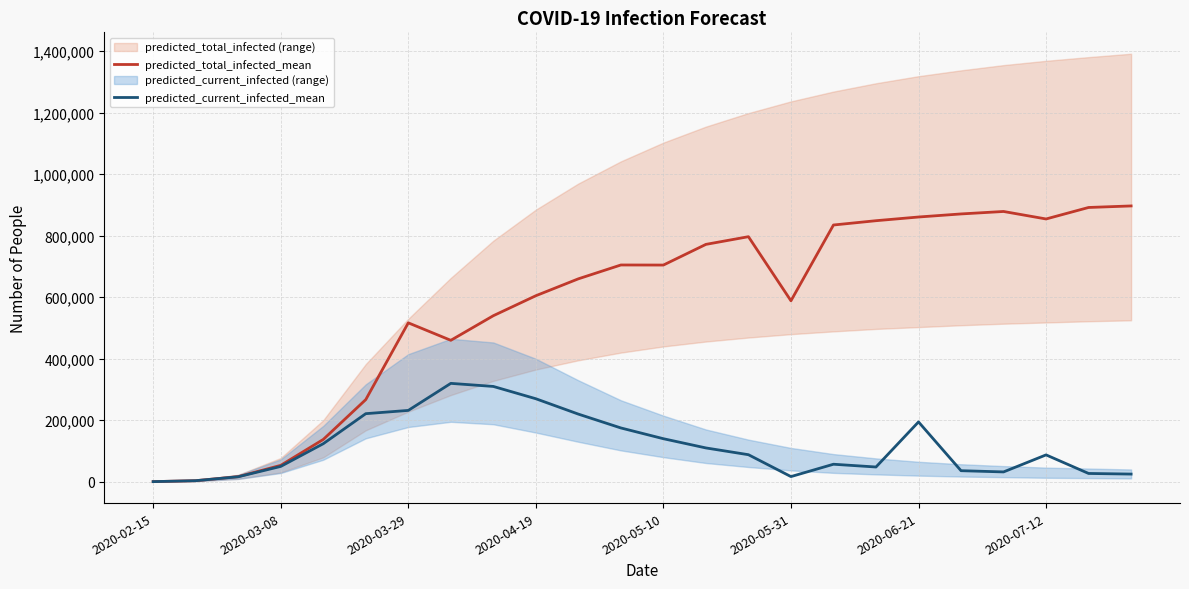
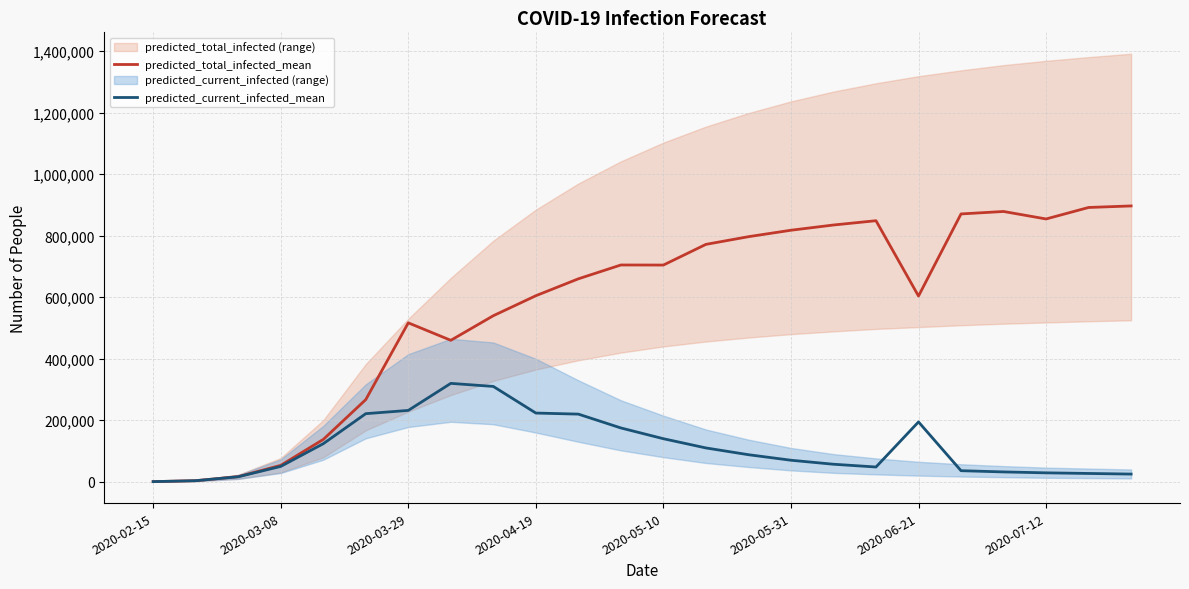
predicted_current_infected_mean, 2020-04-19: 270,000 -> 220,000
predicted_total_infected_mean, 2020-05-31: 590,000 -> 820,000
predicted_current_infected_mean, 2020-05-31: 20,000 -> 70,000
predicted_total_infected_mean, 2020-06-21: 860,000 -> 600,000
predicted_current_infected_mean, 2020-07-12: 90,000 -> 30,000
